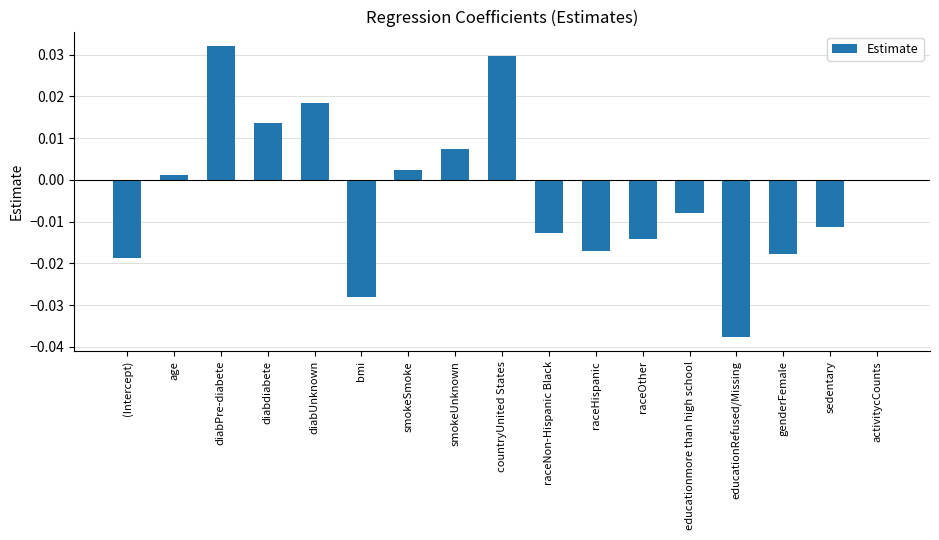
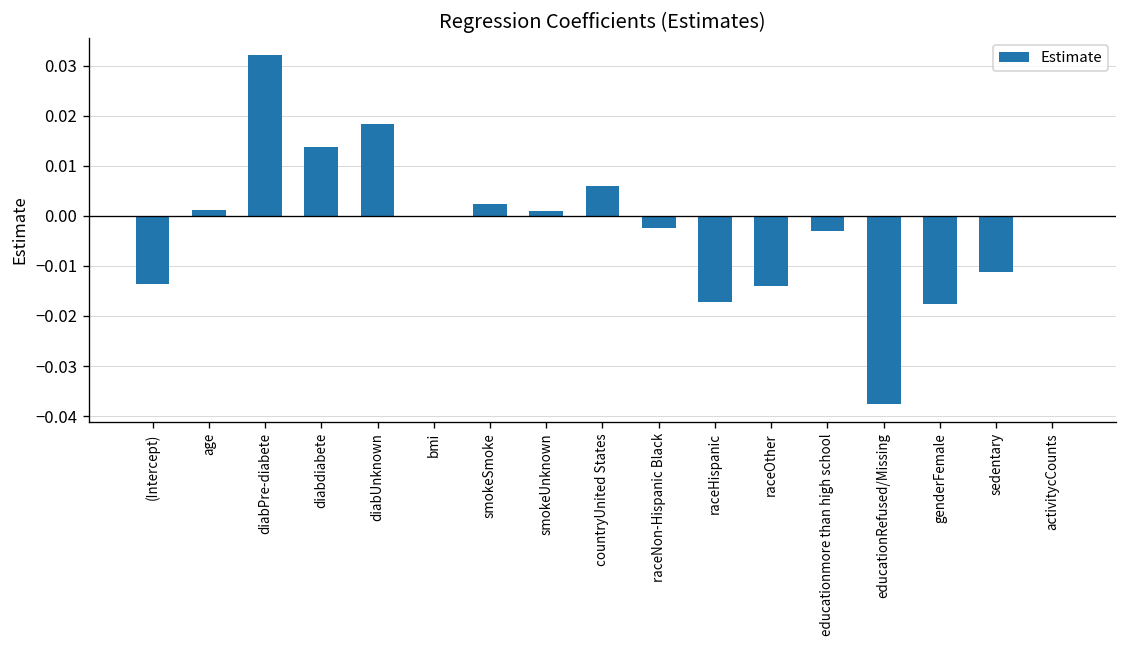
(Intercept): -0.019 -> -0.014
bmi: -0.028 -> 0.000
smokeUnknown: 0.007 -> 0.001
countryUnited States: 0.030 -> 0.006
raceNon-Hispanic Black: -0.013 -> -0.002
educationmore than high school: -0.008 -> -0.003
